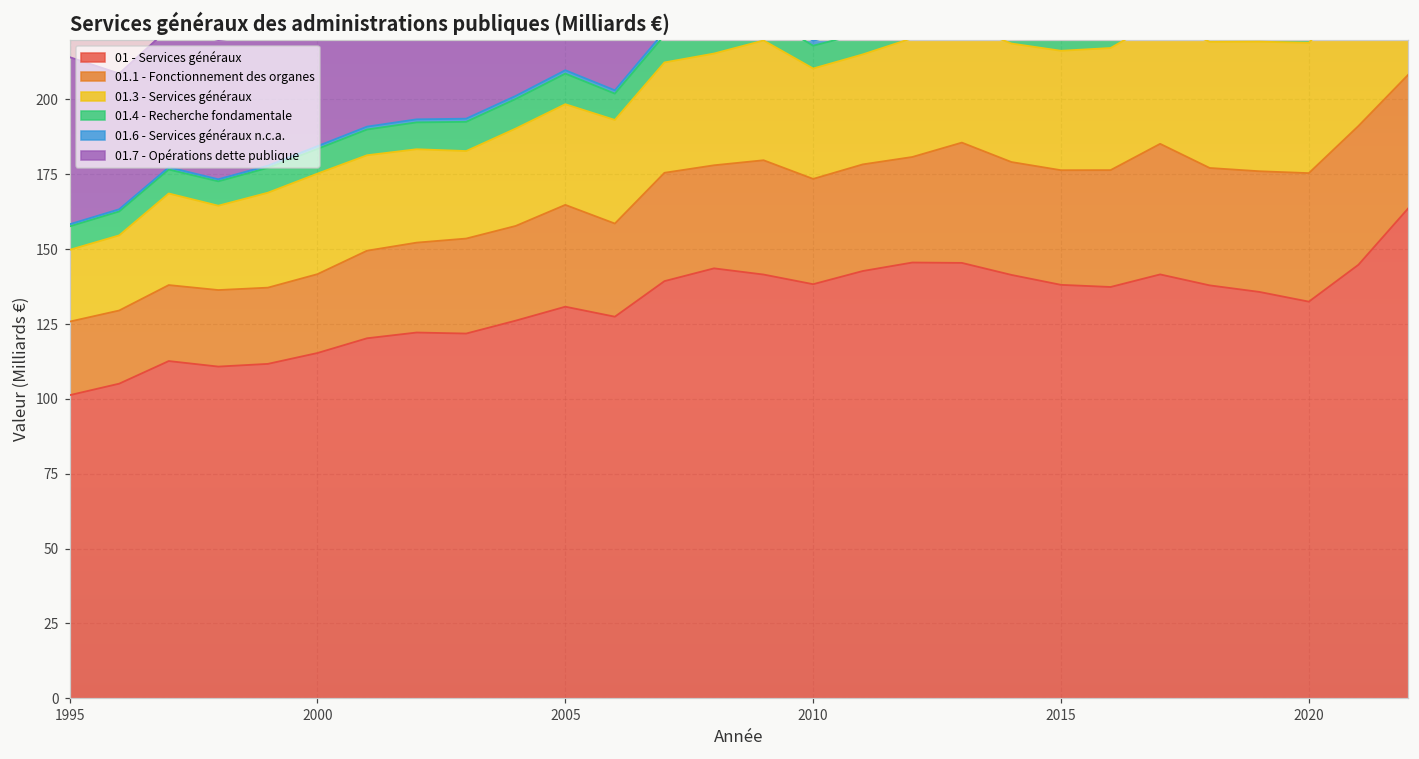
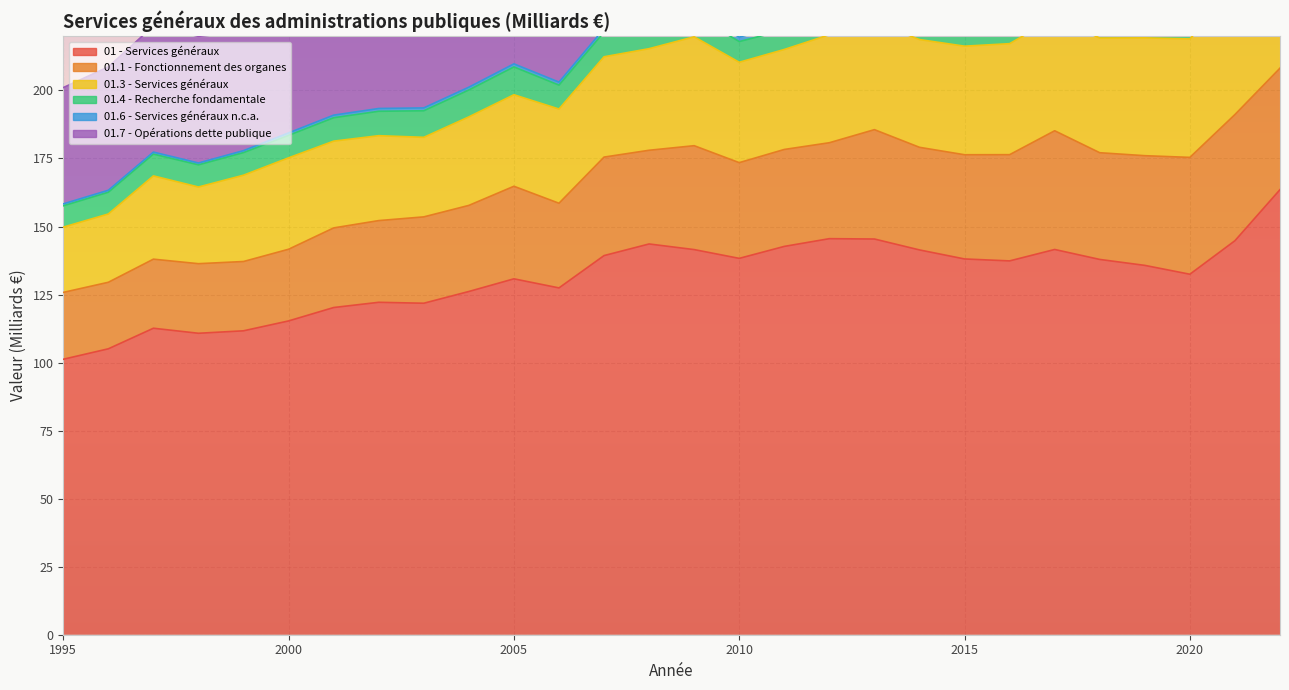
01.7 - Opérations dette publique, 1995: 56 -> 43
